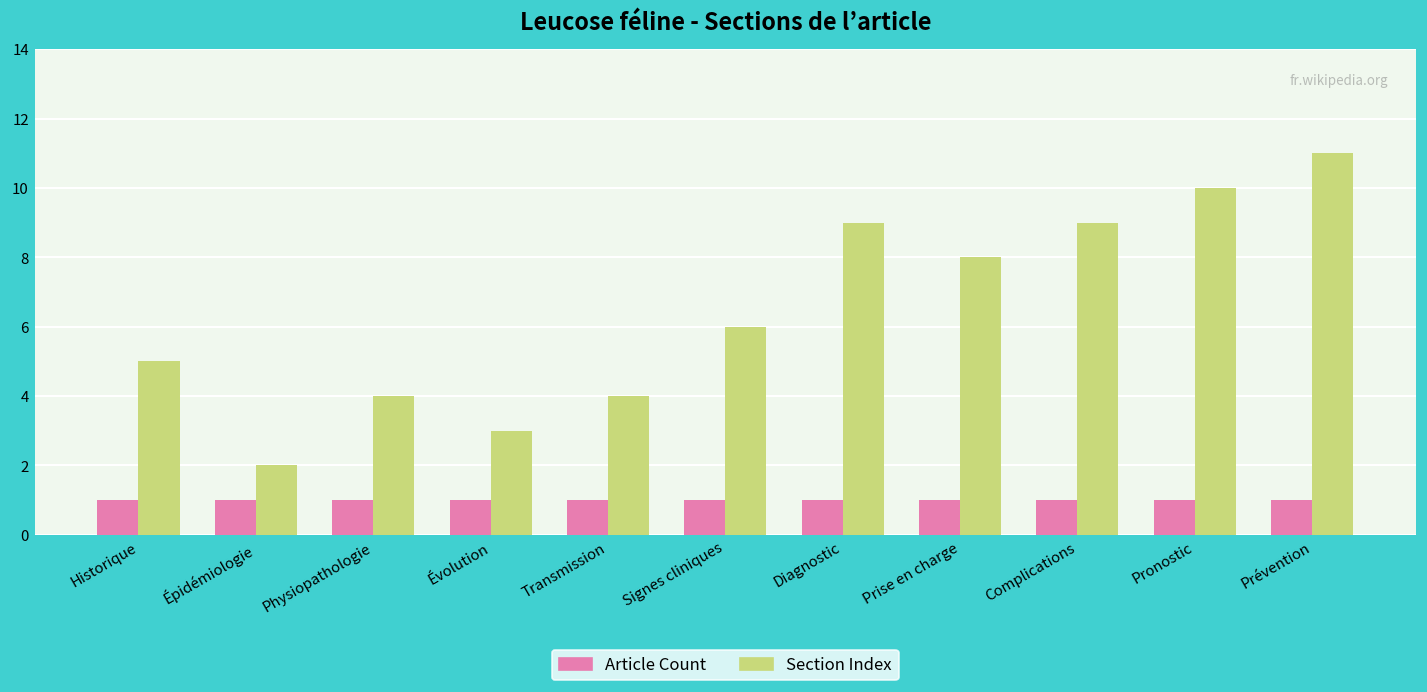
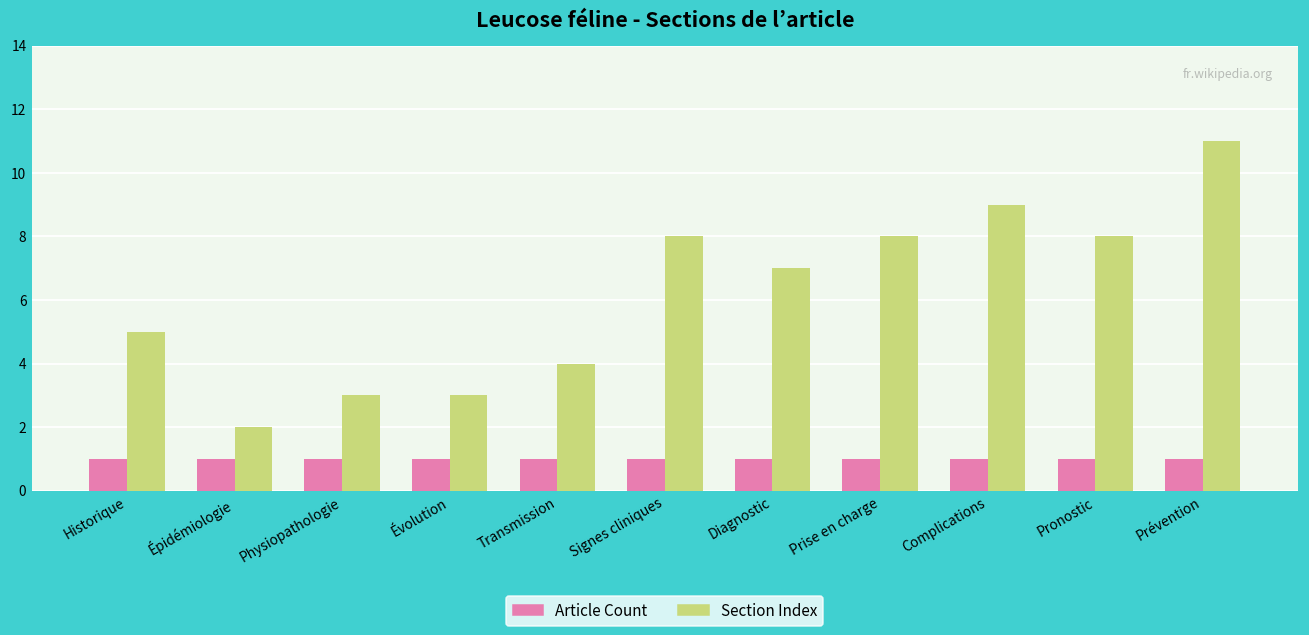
Section Index, Physiopathologie: 4 -> 3
Section Index, Signes cliniques: 6 -> 8
Section Index, Diagnostic: 9 -> 7
Section Index, Pronostic: 10 -> 8
